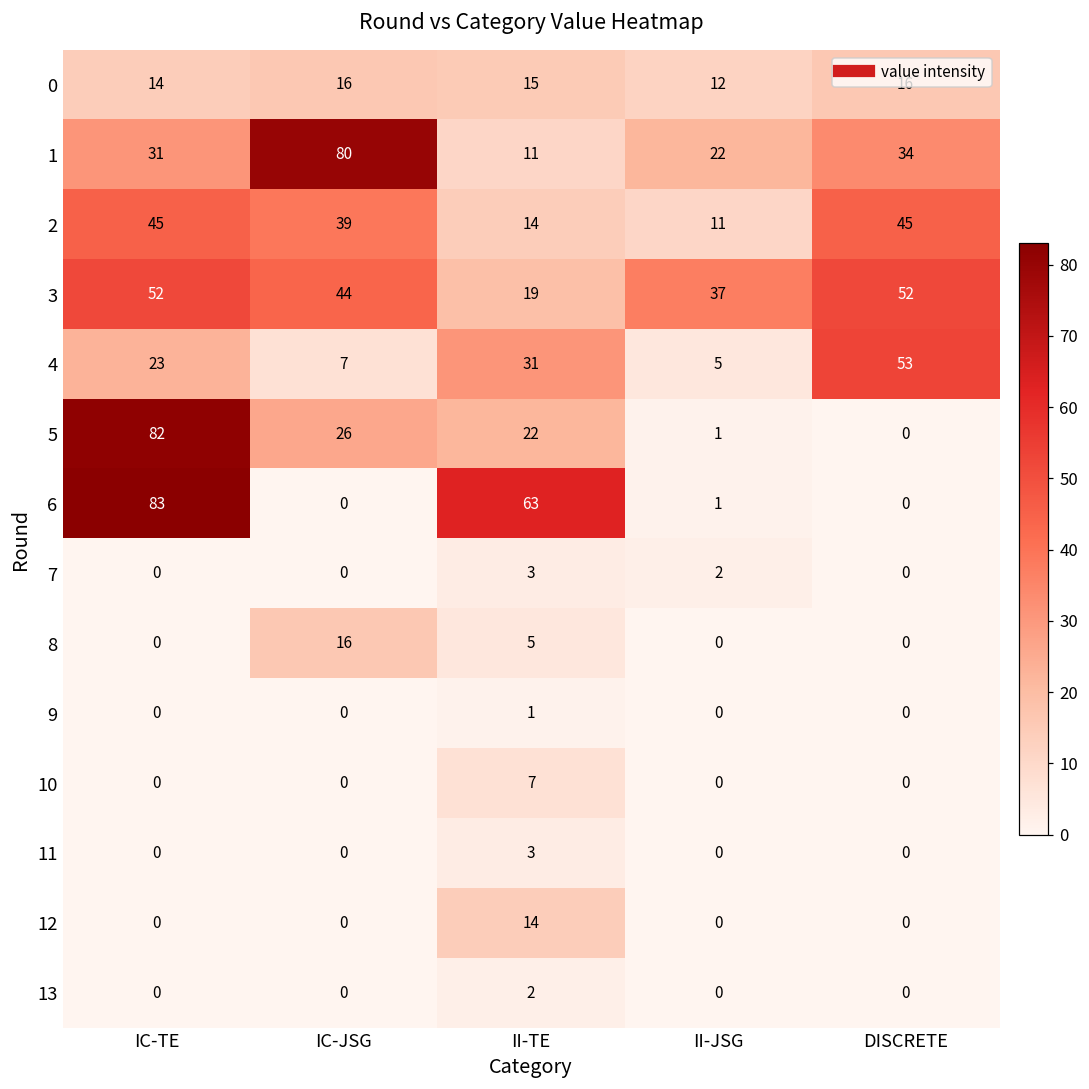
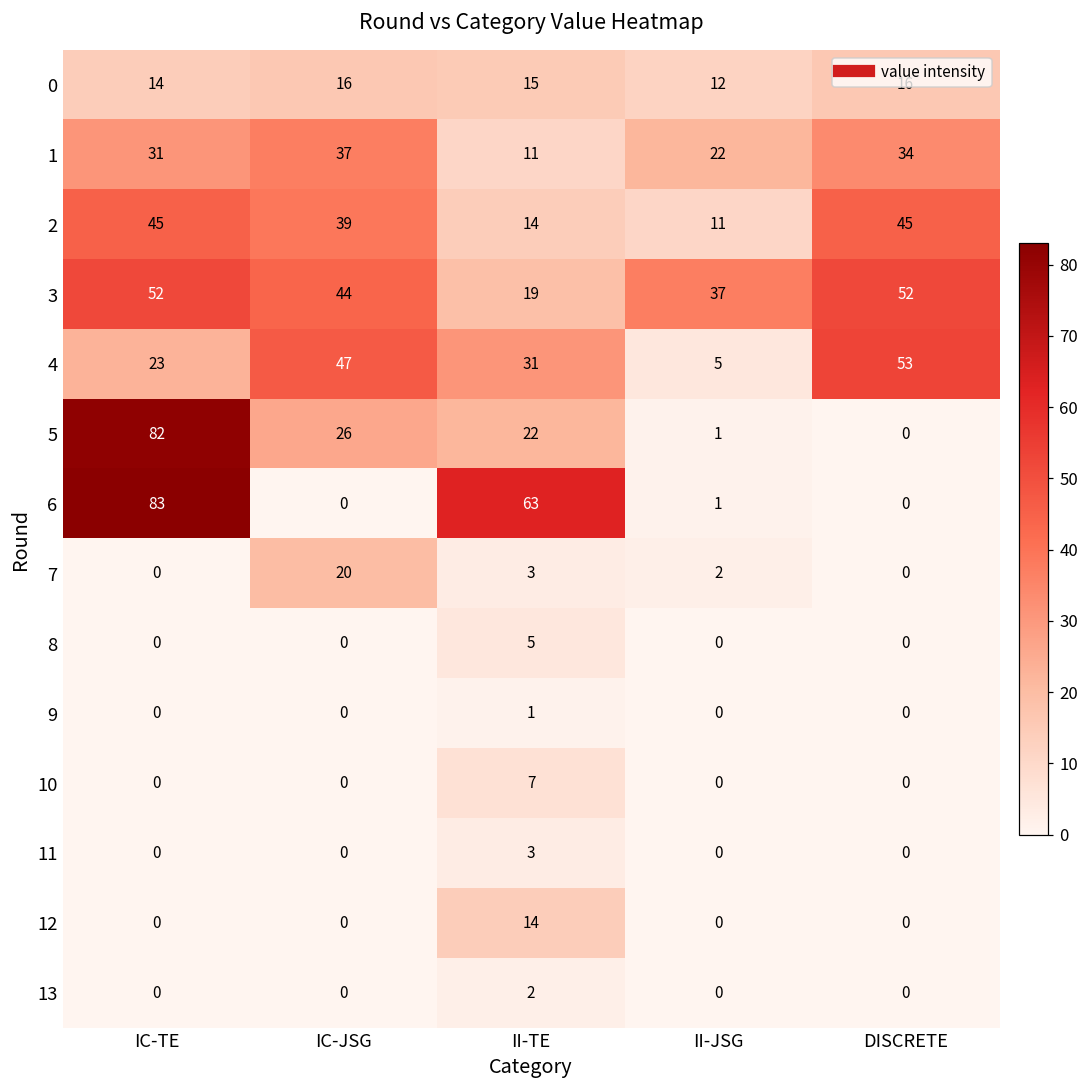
1, IC-JSG: 80 -> 37
4, IC-JSG: 7 -> 47
7, IC-JSG: 0 -> 20
8, IC-JSG: 16 -> 0
